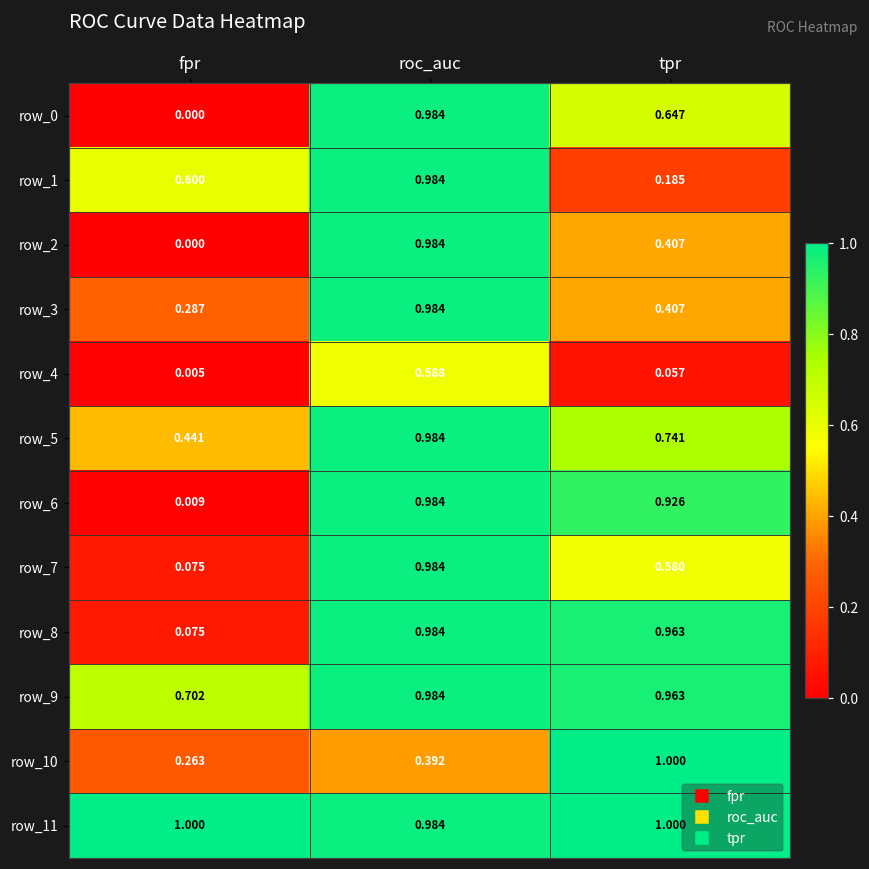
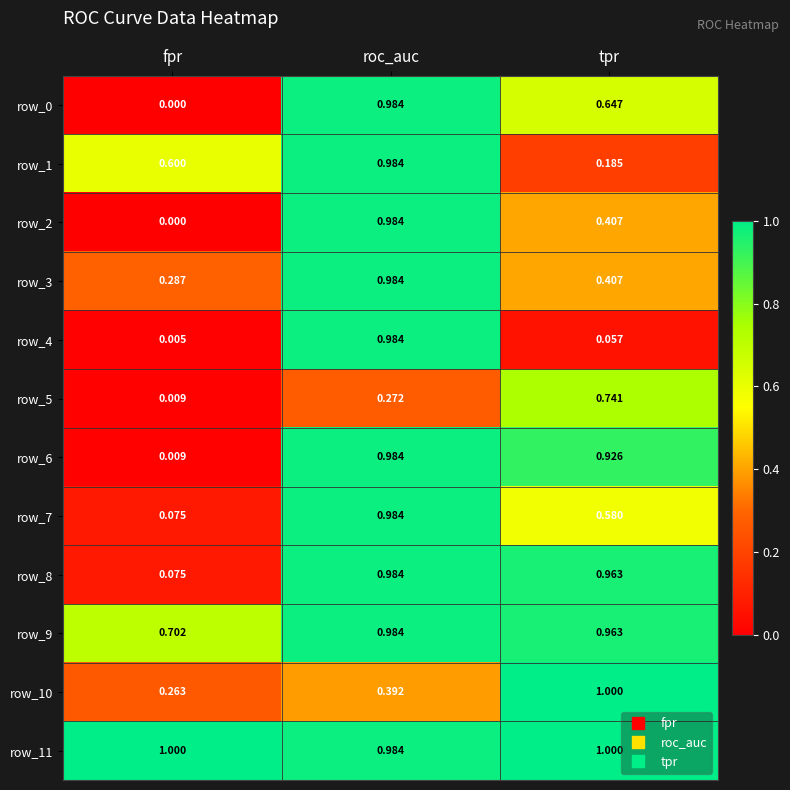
row_4, roc_auc: 0.588 -> 0.984
row_5, fpr: 0.441 -> 0.009
row_5, roc_auc: 0.984 -> 0.272
